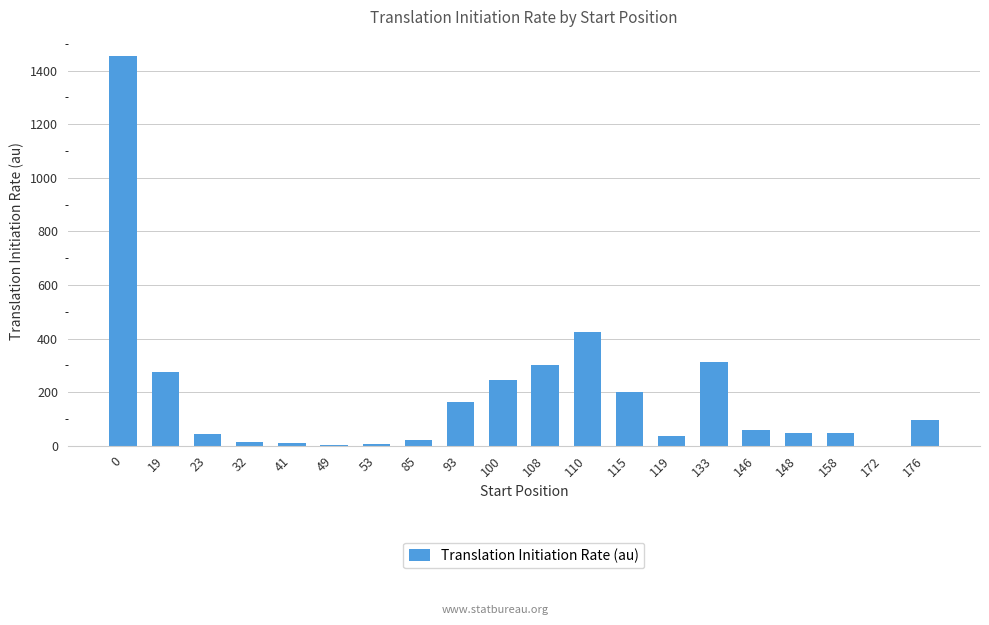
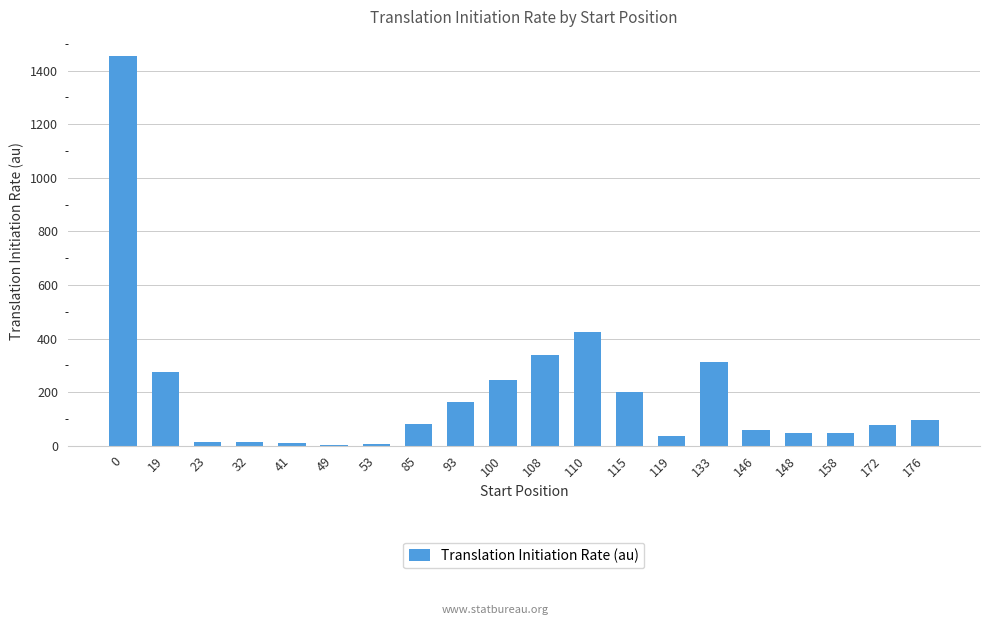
23: 40 -> 20
85: 20 -> 80
108: 300 -> 340
172: 0 -> 80
